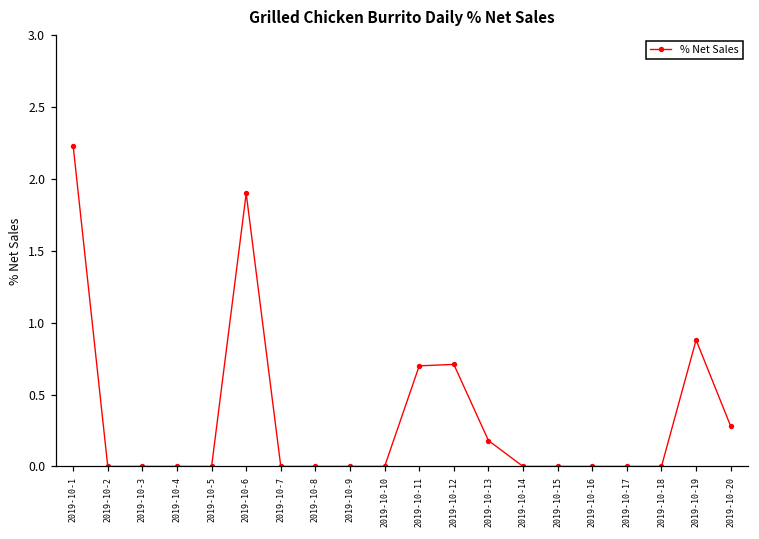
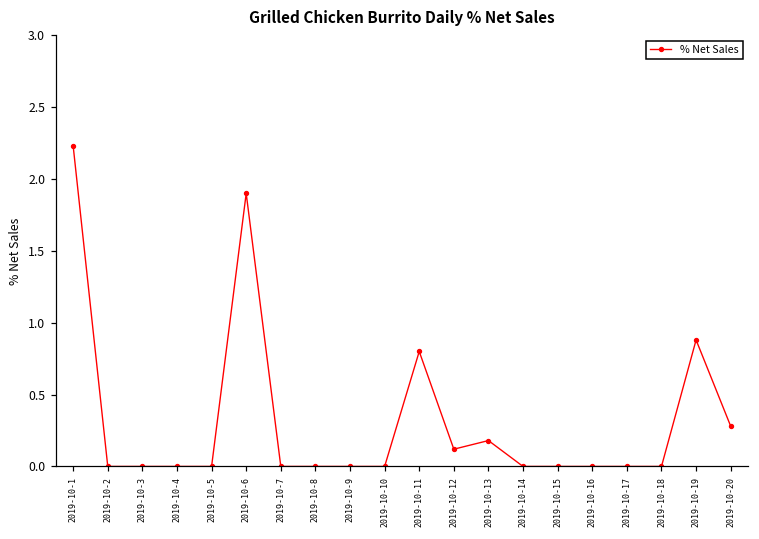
2019-10-11: 0.7 -> 0.8
2019-10-12: 0.71 -> 0.12
